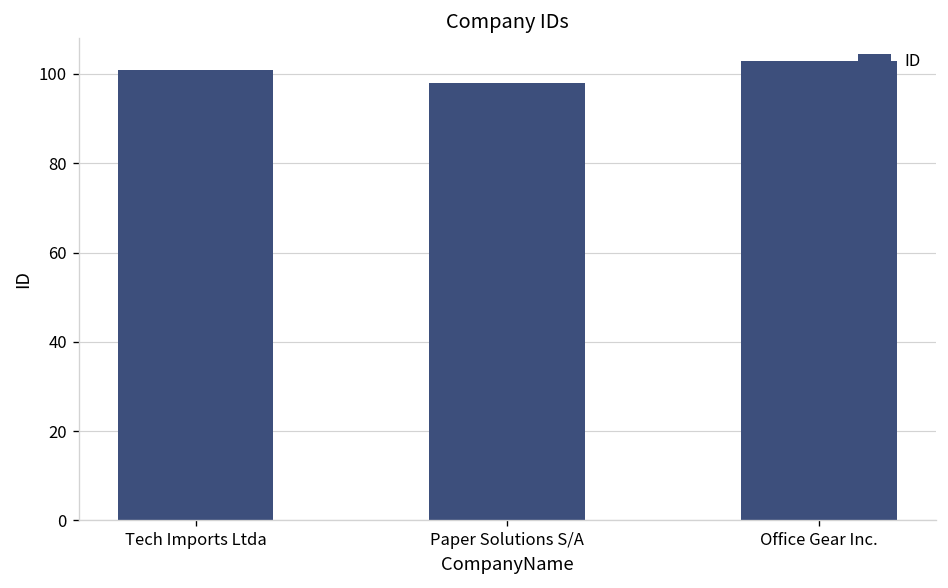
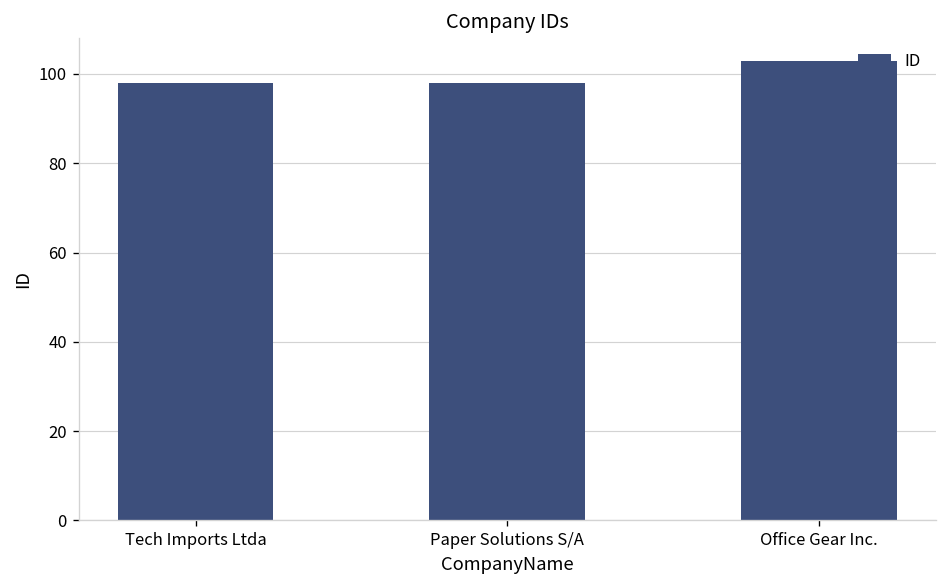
Tech Imports Ltda: 101 -> 98
